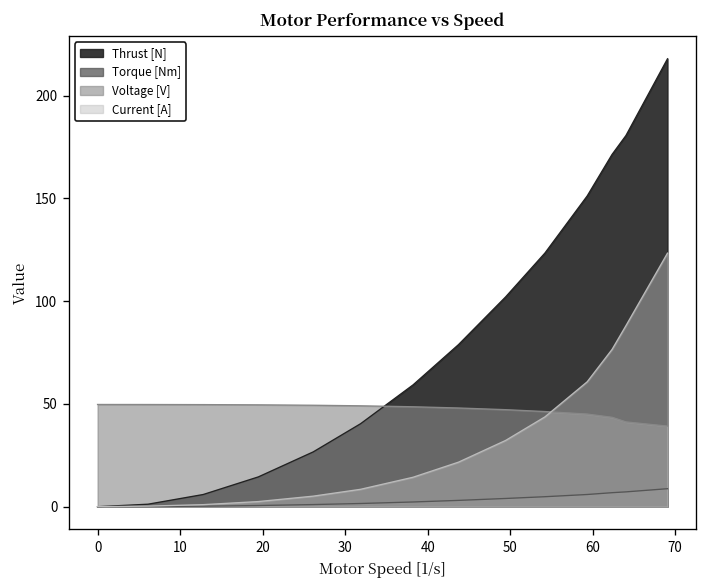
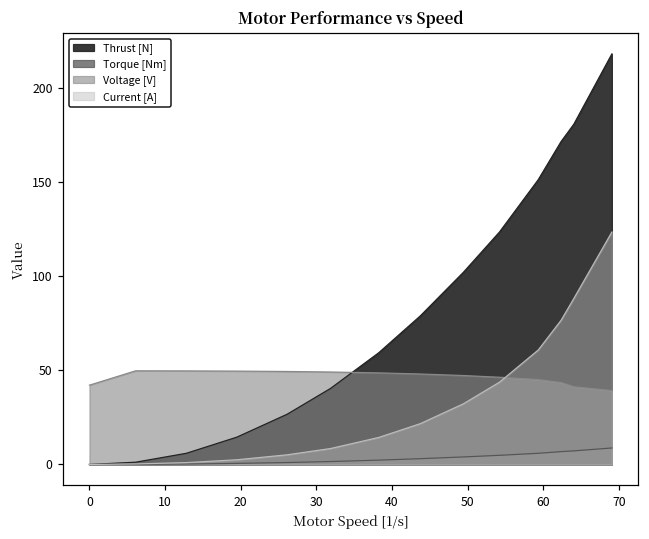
Voltage [V], 0: 50 -> 42
